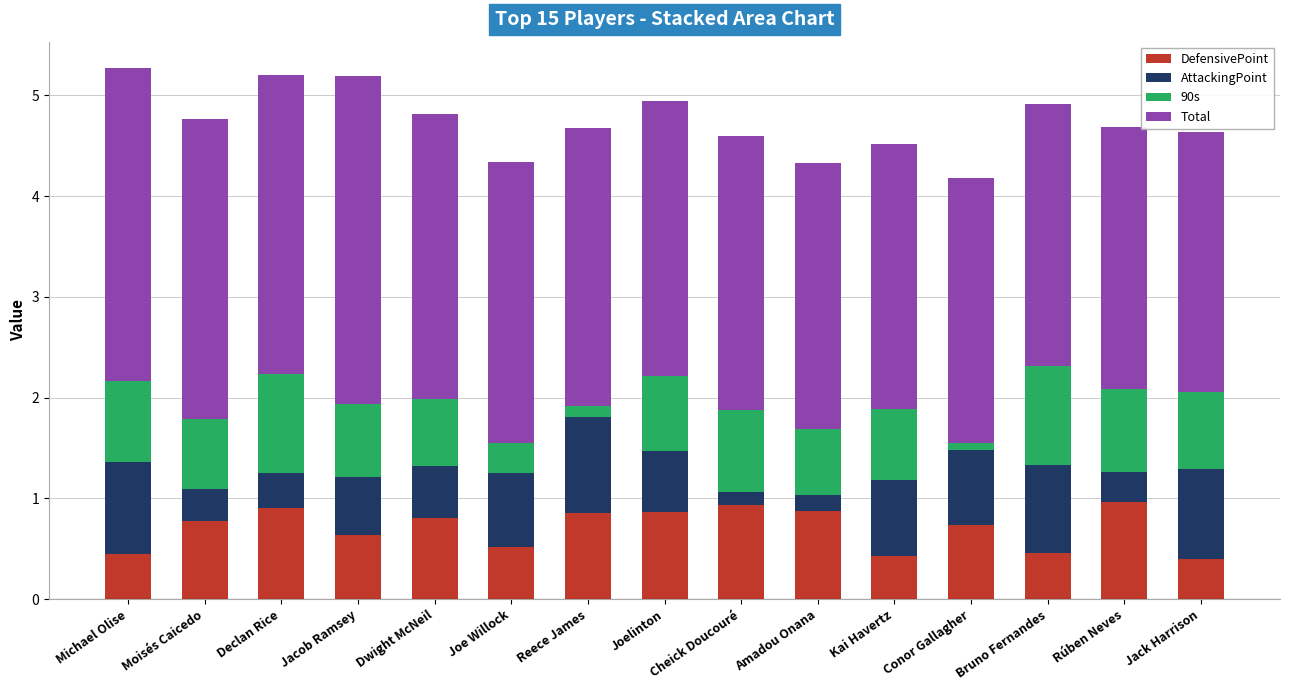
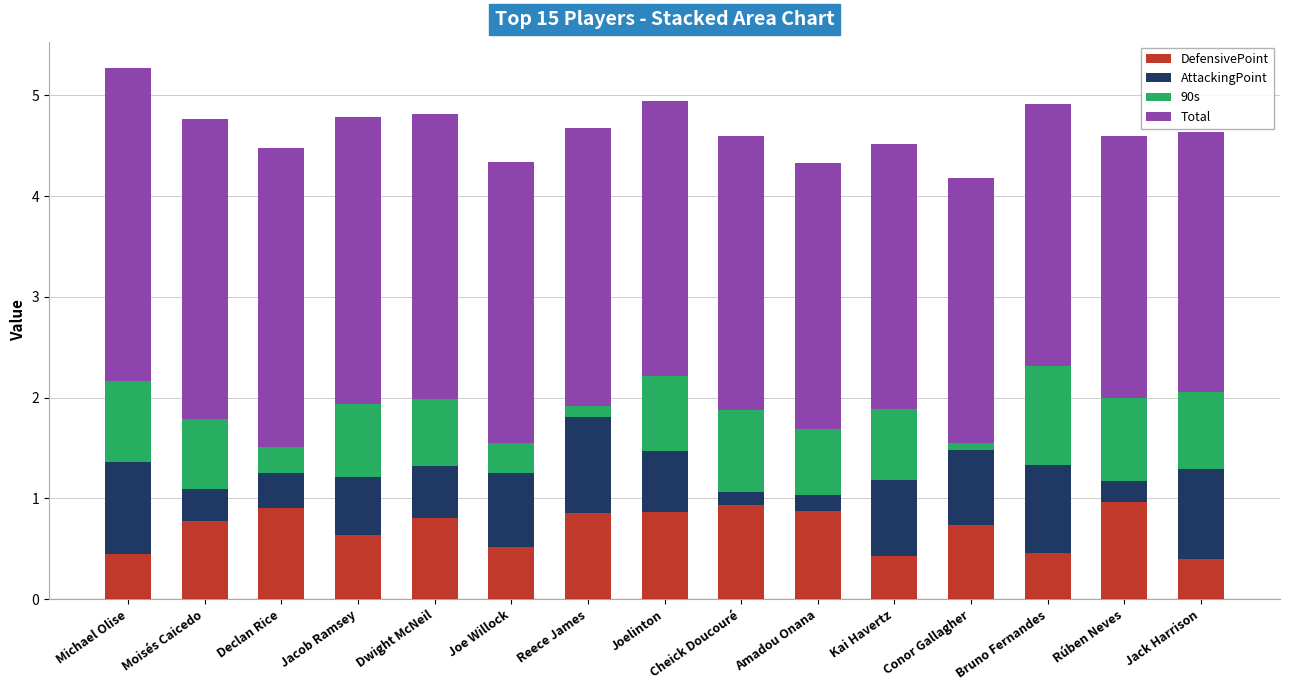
90s, Declan Rice: 0.98 -> 0.26
Total, Jacob Ramsey: 3.25 -> 2.85
AttackingPoint, Rúben Neves: 0.30 -> 0.21
